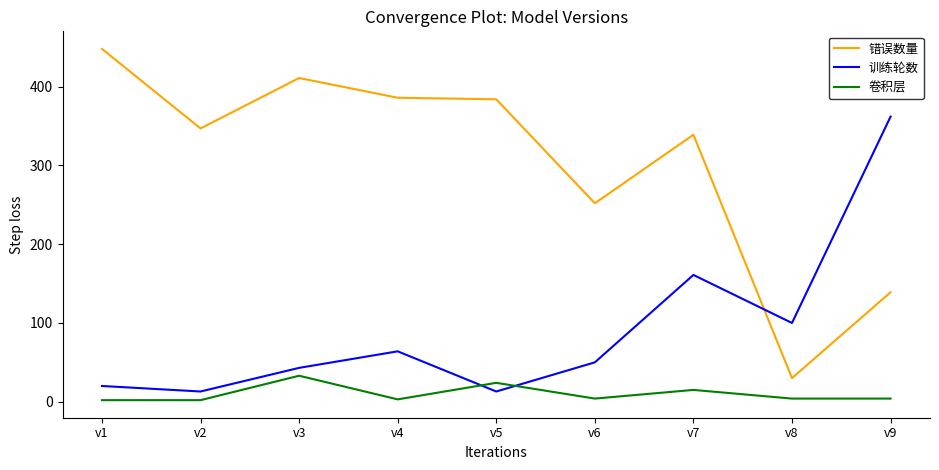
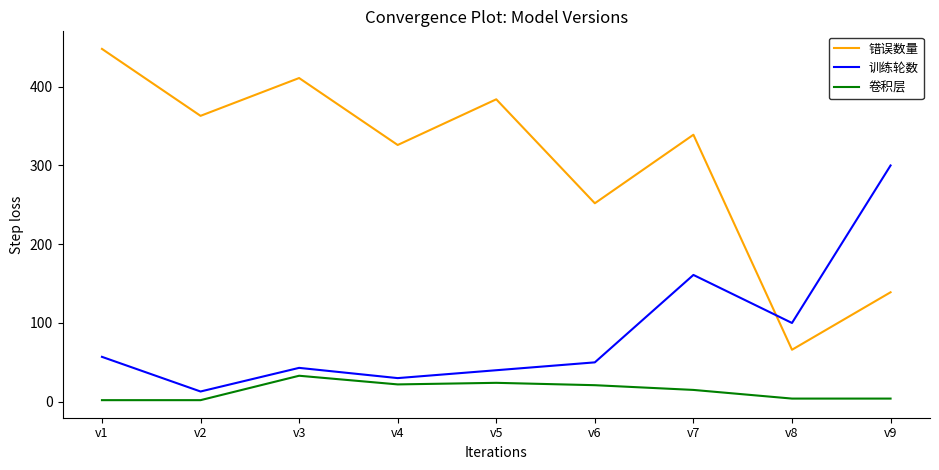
训练轮数, v1: 20 -> 60
错误数量, v2: 350 -> 360
错误数量, v4: 390 -> 330
训练轮数, v4: 60 -> 30
卷积层, v4: 0 -> 20
训练轮数, v5: 10 -> 40
卷积层, v6: 0 -> 20
错误数量, v8: 30 -> 70
训练轮数, v9: 360 -> 300
